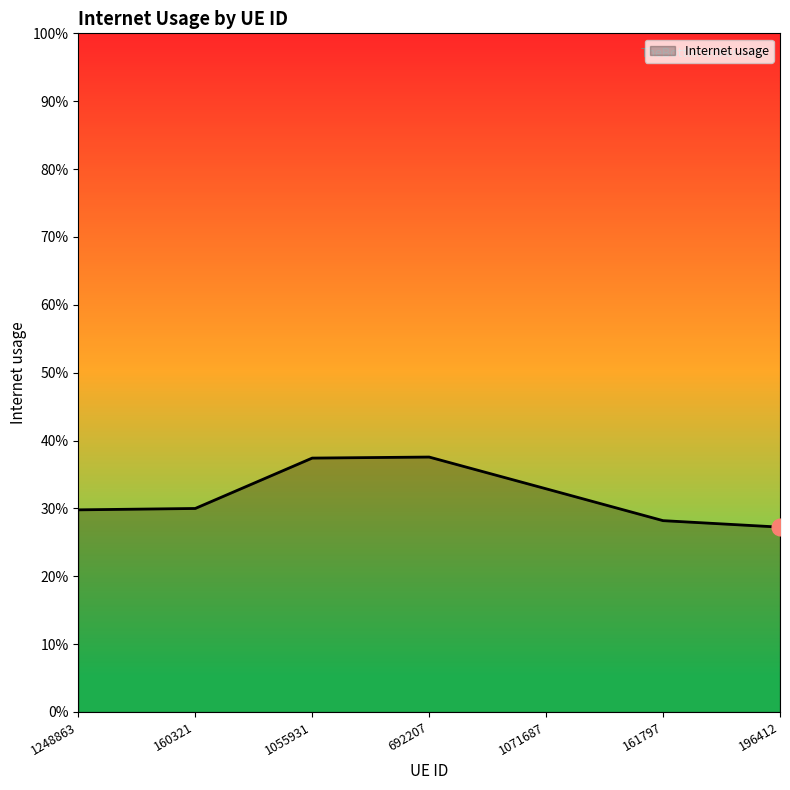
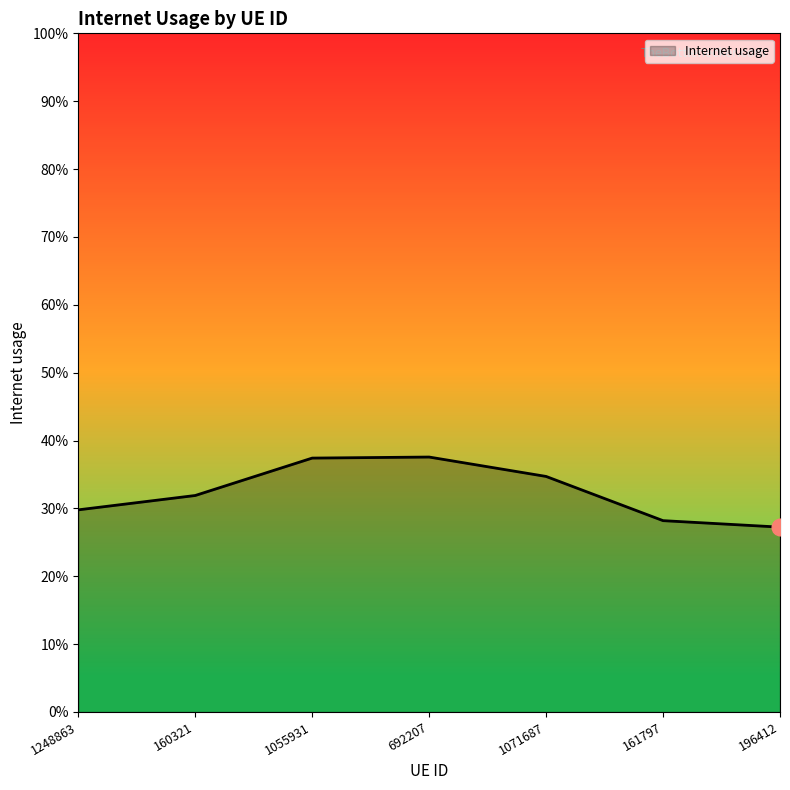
Internet usage, 160321: 30% -> 32%
Internet usage, 1071687: 33% -> 35%
